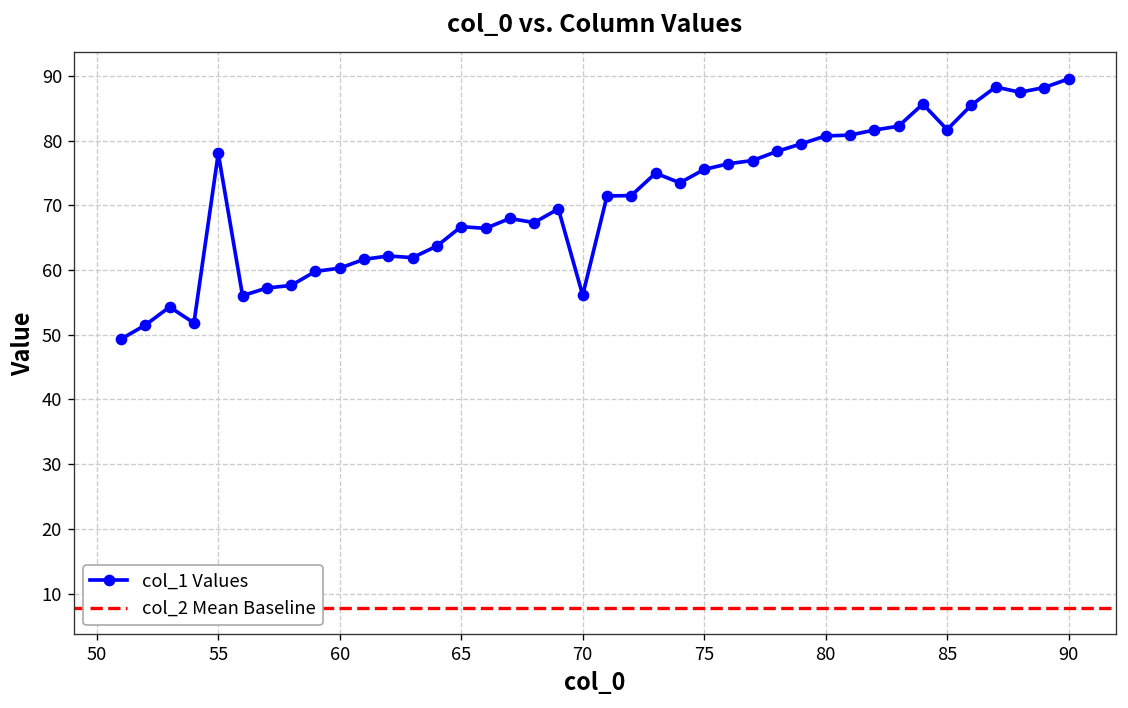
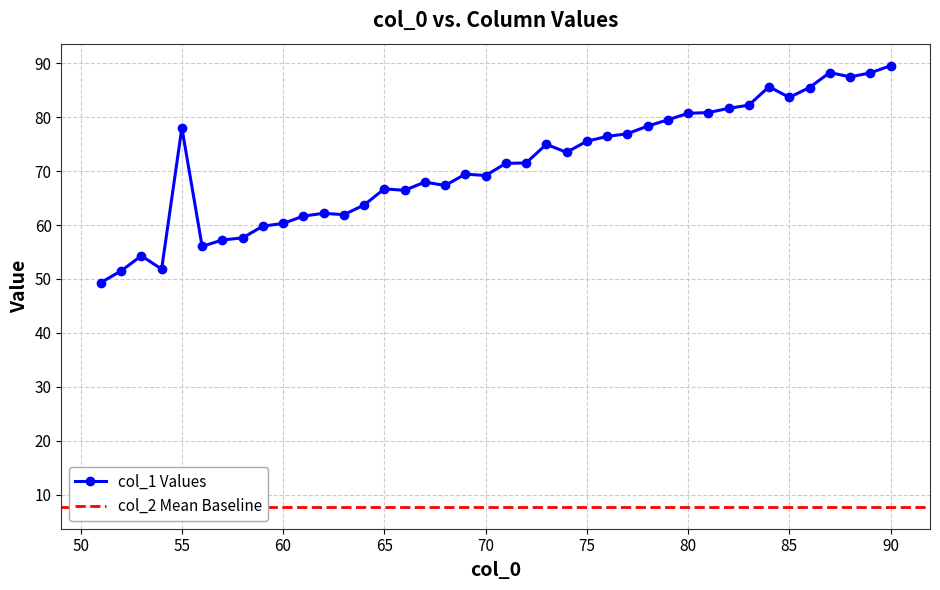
70: 56 -> 69
85: 82 -> 84
